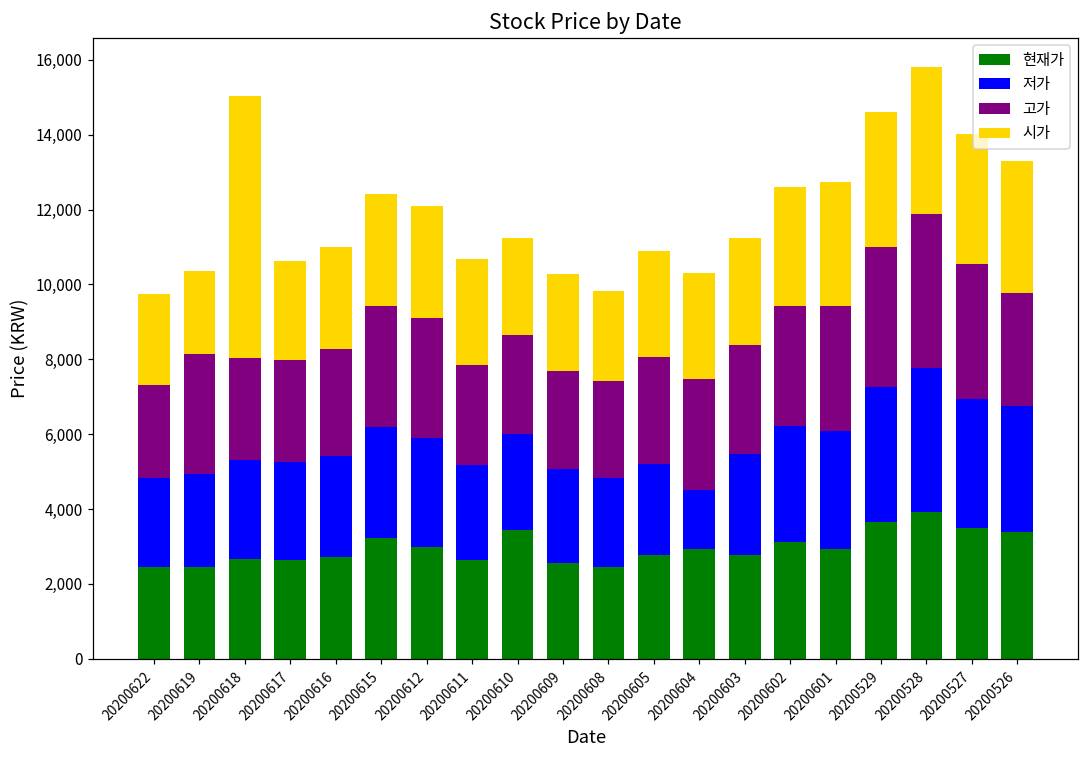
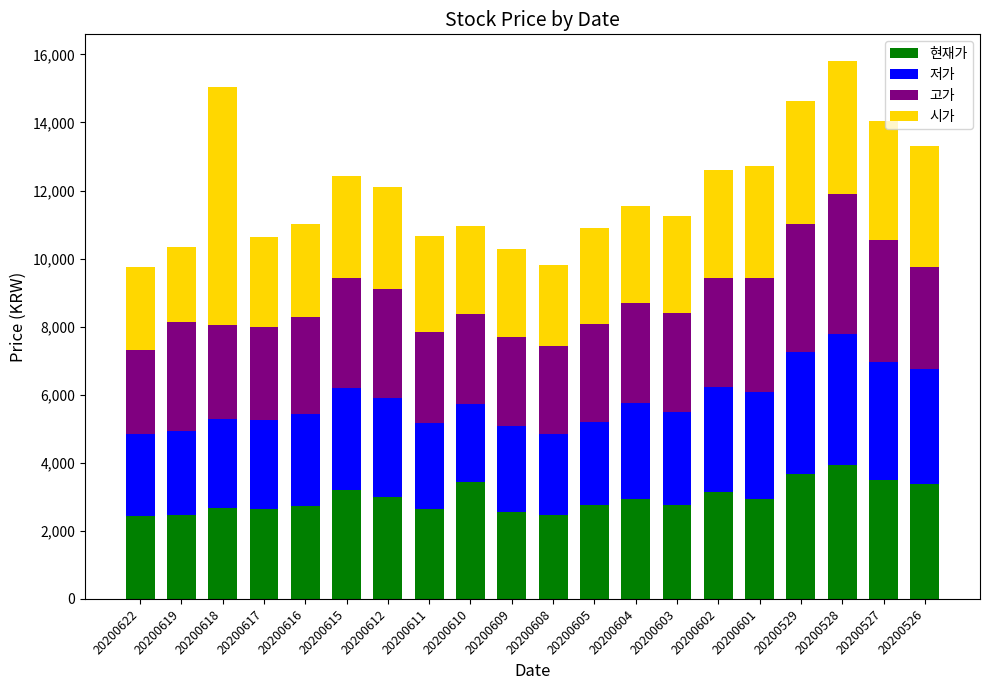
저가, 20200610: 2,600 -> 2,300
저가, 20200604: 1,600 -> 2,800
